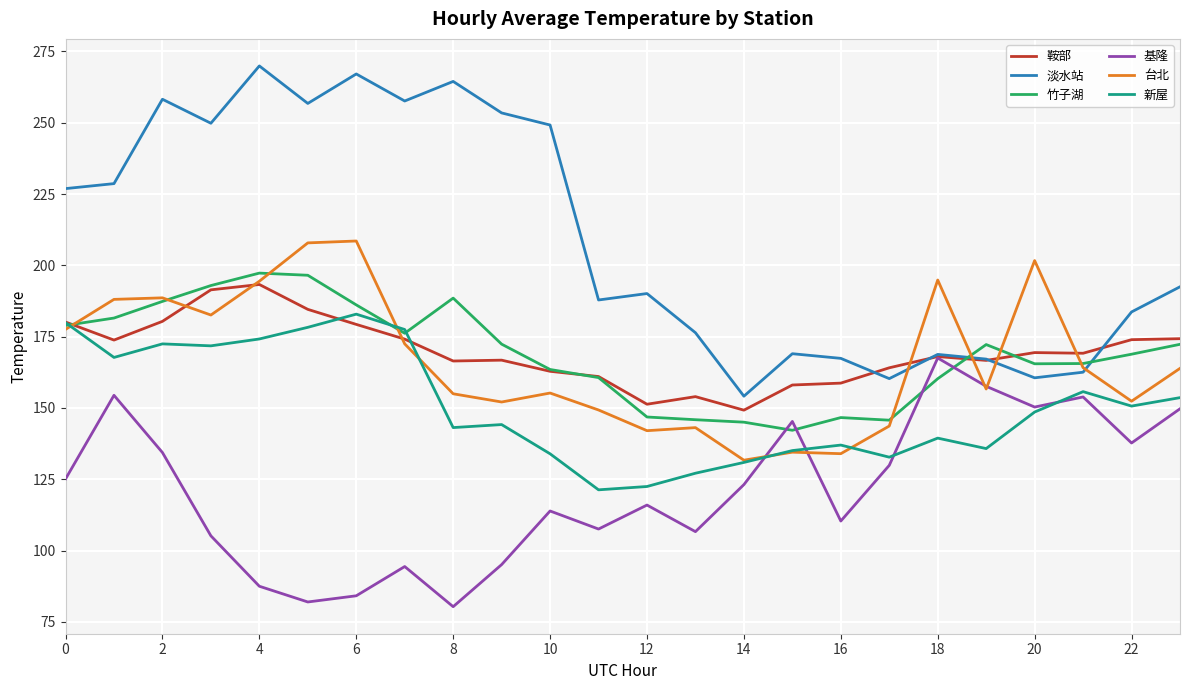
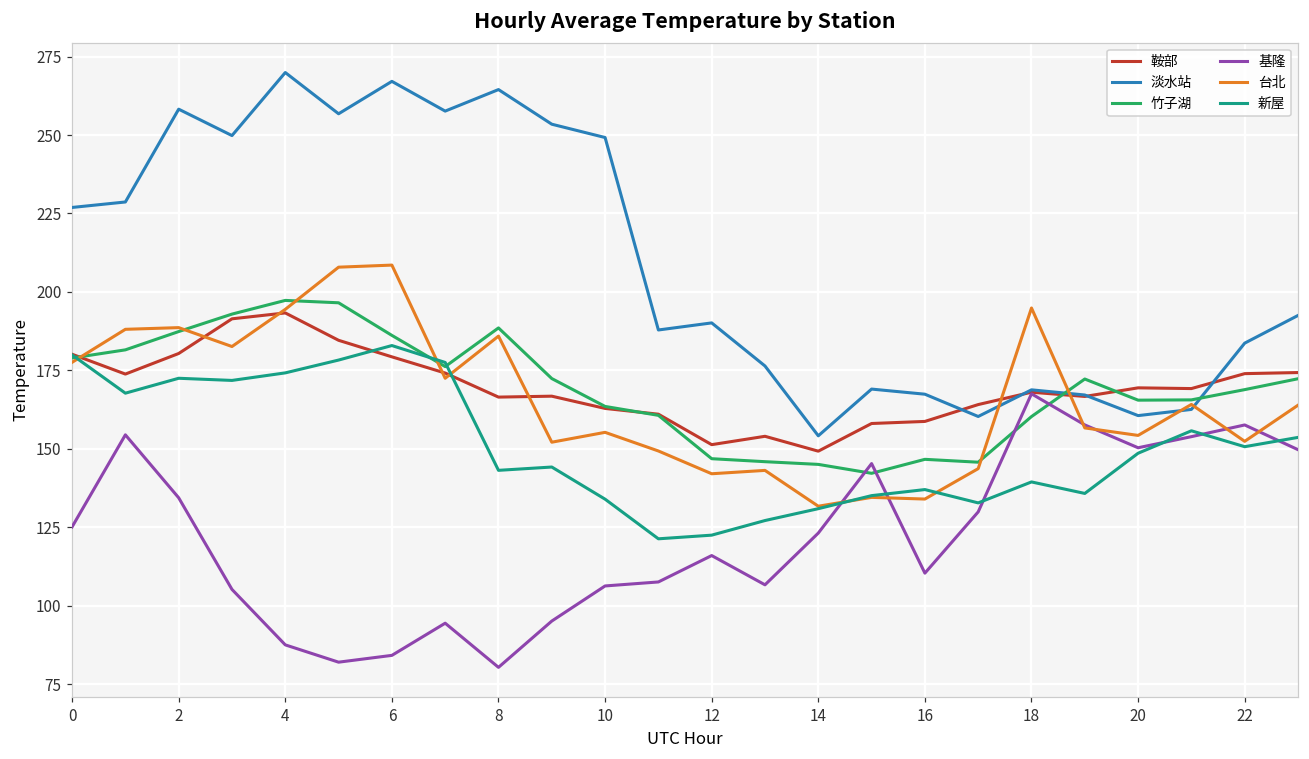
台北, 8: 155 -> 186
基隆, 10: 114 -> 106
台北, 20: 202 -> 154
基隆, 22: 138 -> 158
